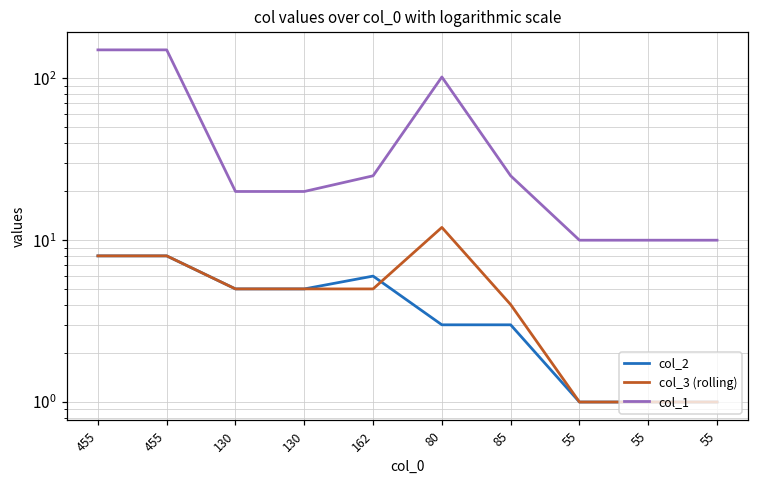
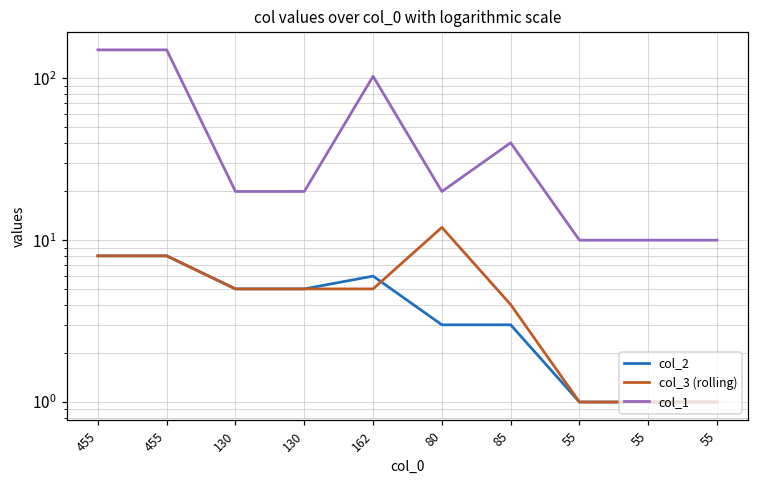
col_1, 162: 25 -> 100
col_1, 80: 100 -> 20
col_1, 85: 25 -> 40
